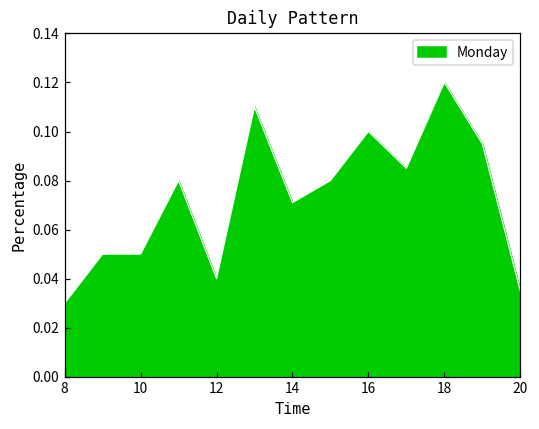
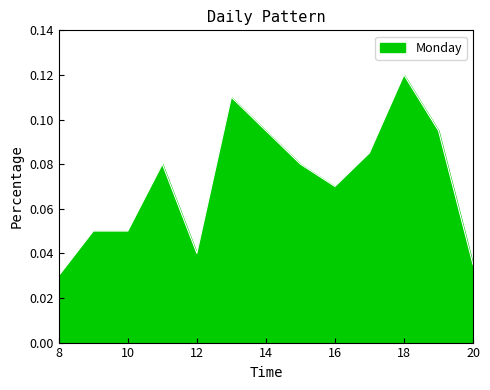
14: 0.071 -> 0.095
16: 0.10 -> 0.07
